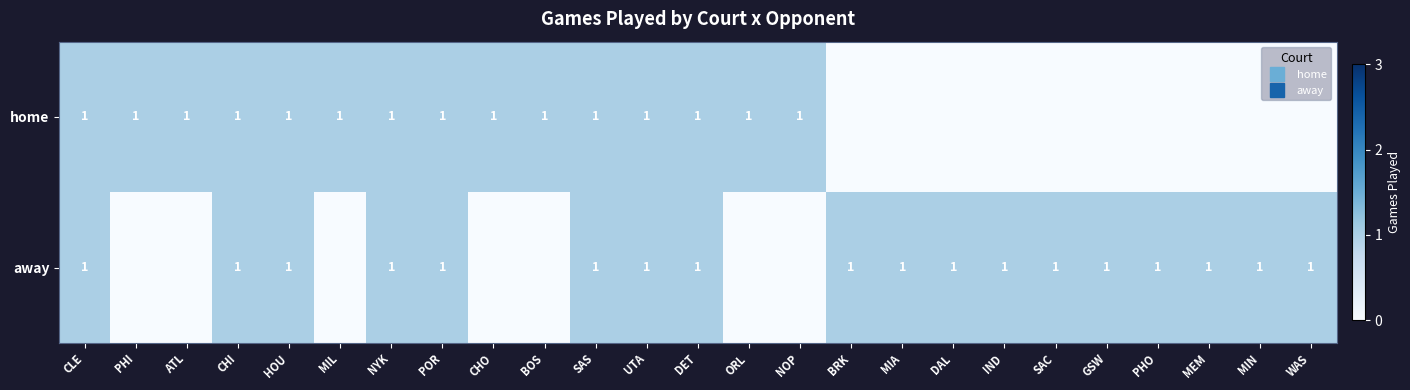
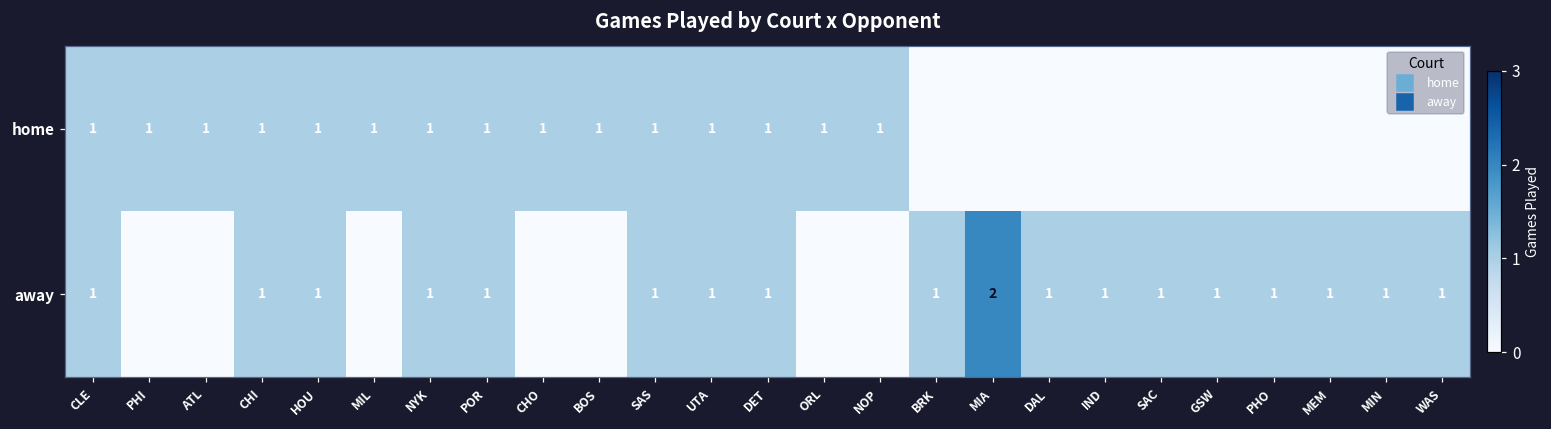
away, MIA: 1 -> 2
